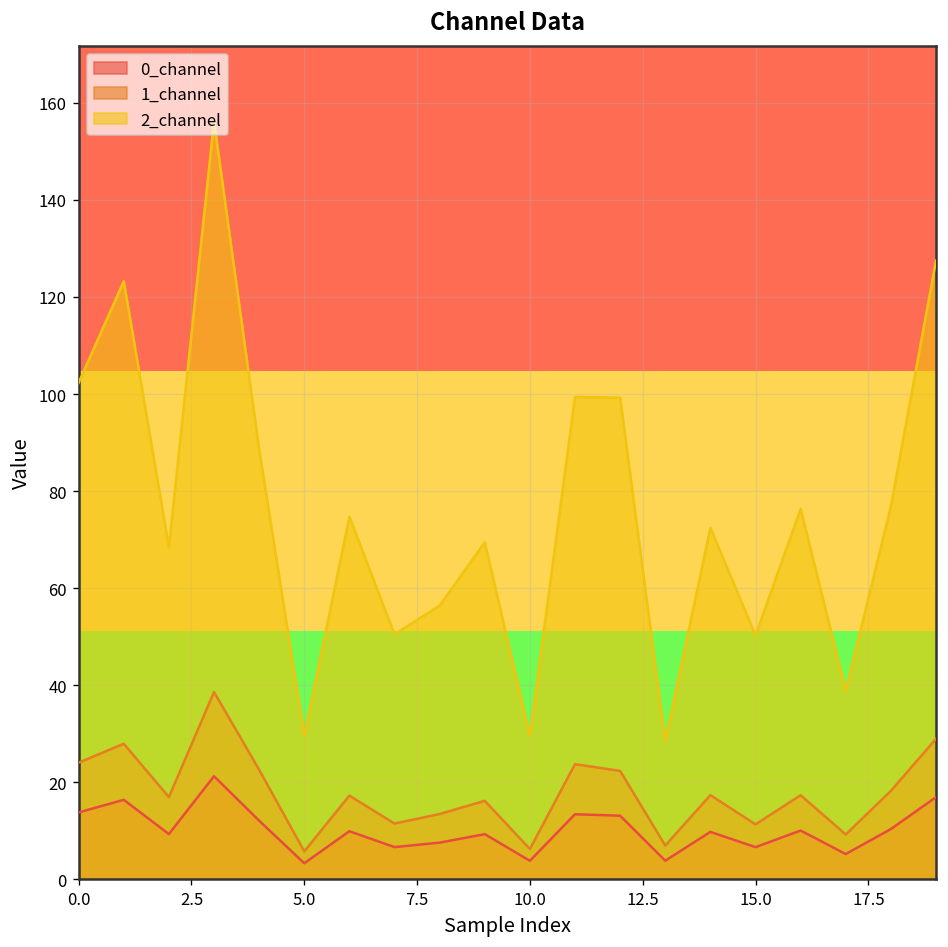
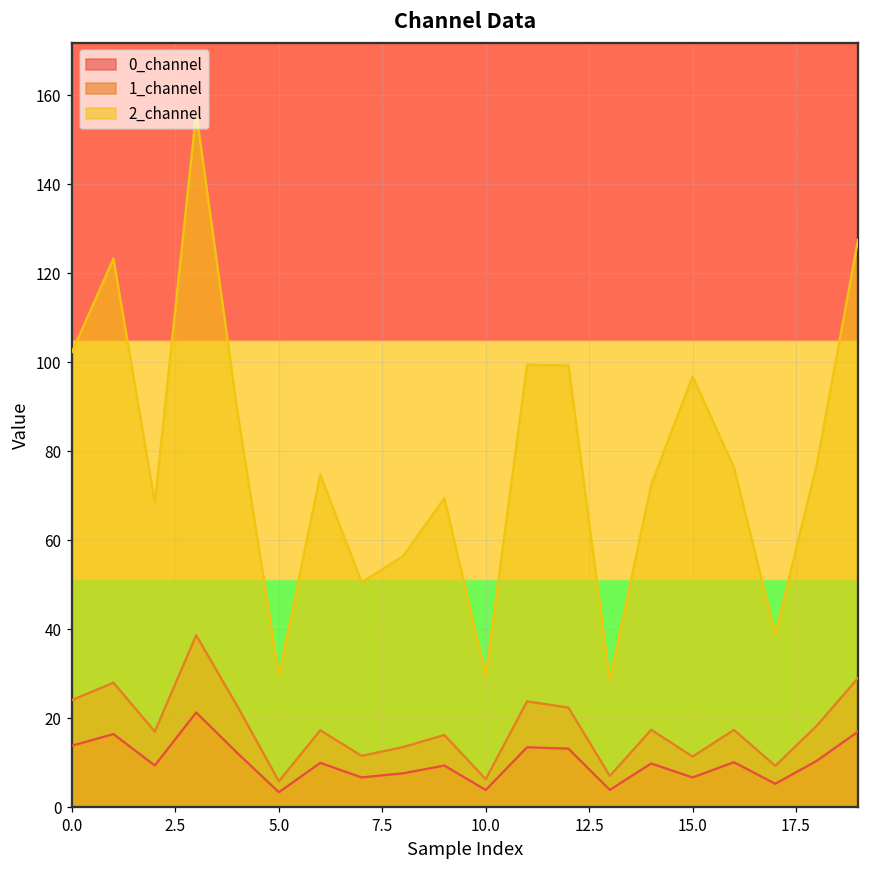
2_channel, 15.0: 50 -> 97
